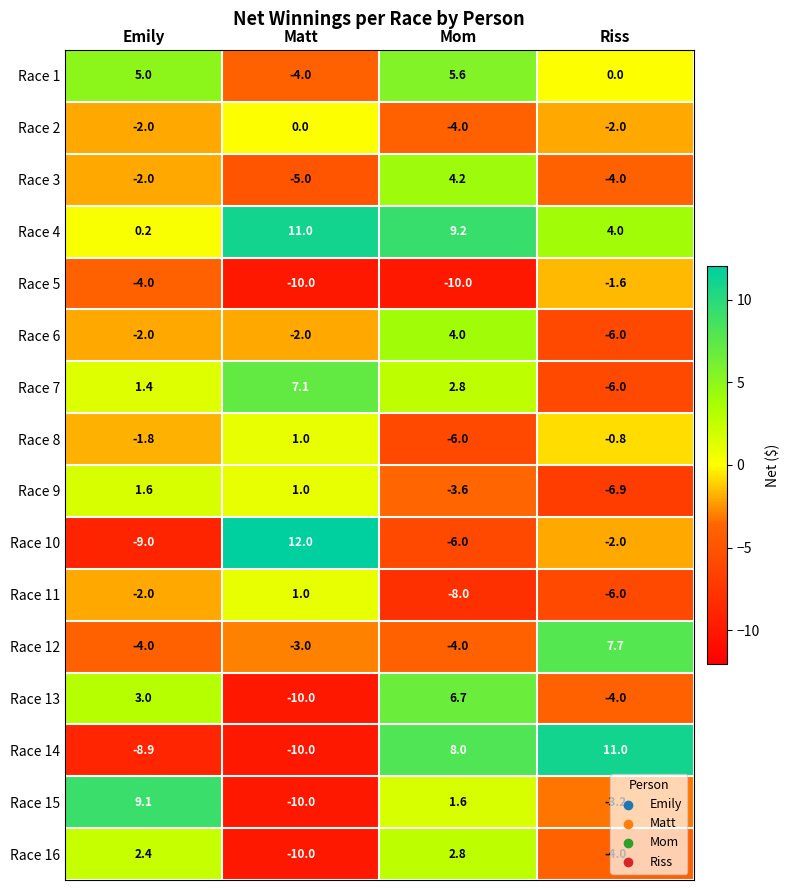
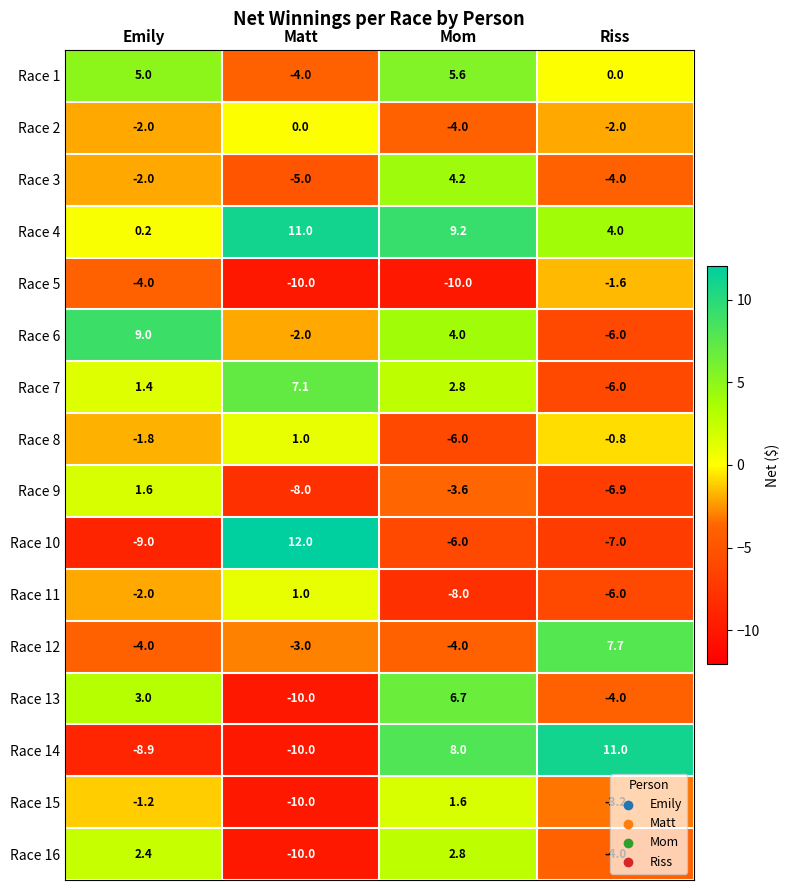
Race 6, Emily: -2.0 -> 9.0
Race 9, Matt: 1.0 -> -8.0
Race 10, Riss: -2.0 -> -7.0
Race 15, Emily: 9.1 -> -1.2
